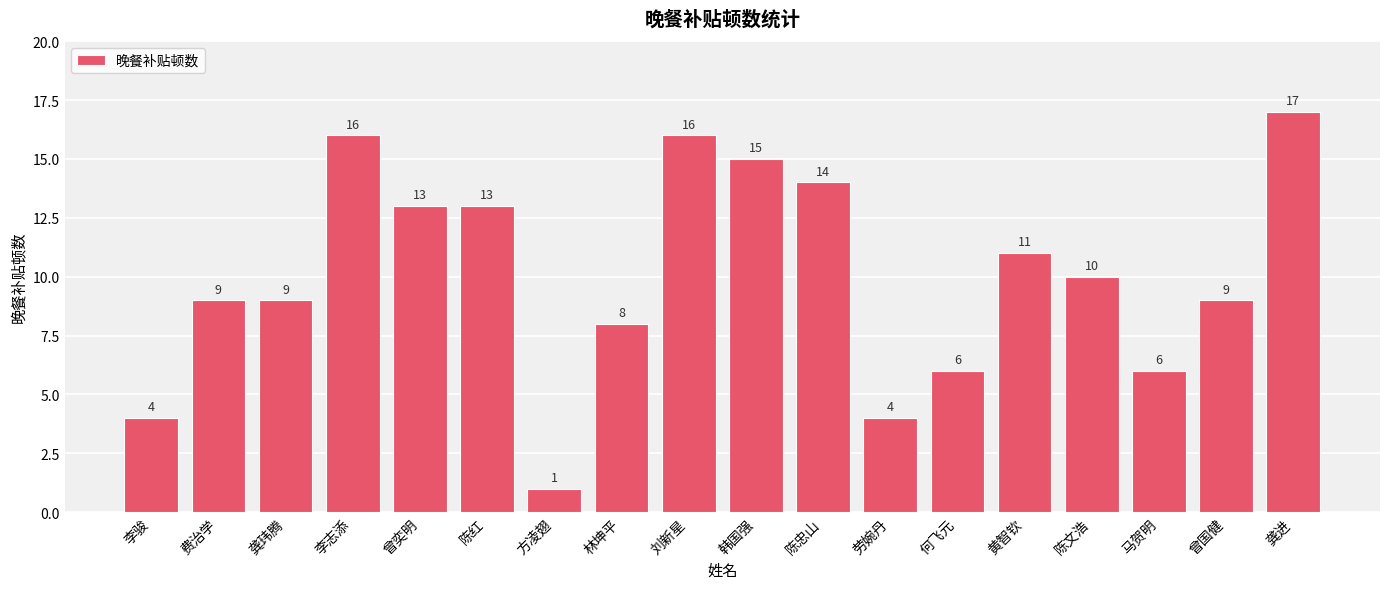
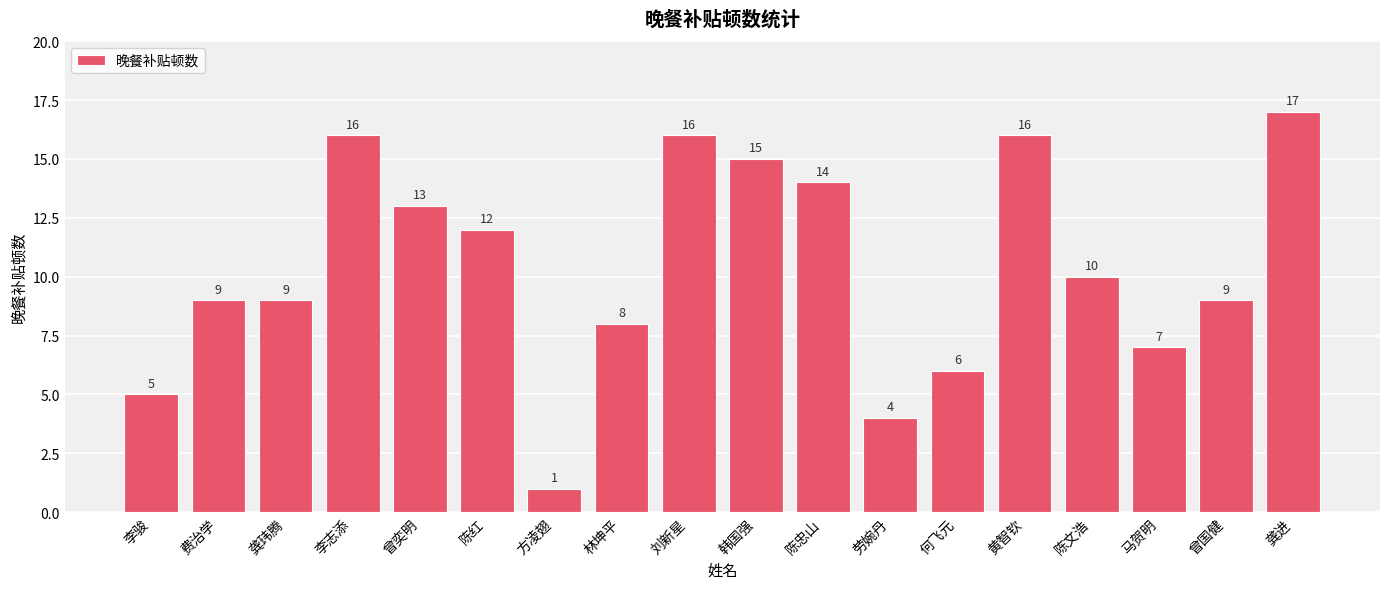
李骏: 4 -> 5
陈红: 13 -> 12
黄智钦: 11 -> 16
马贺明: 6 -> 7
